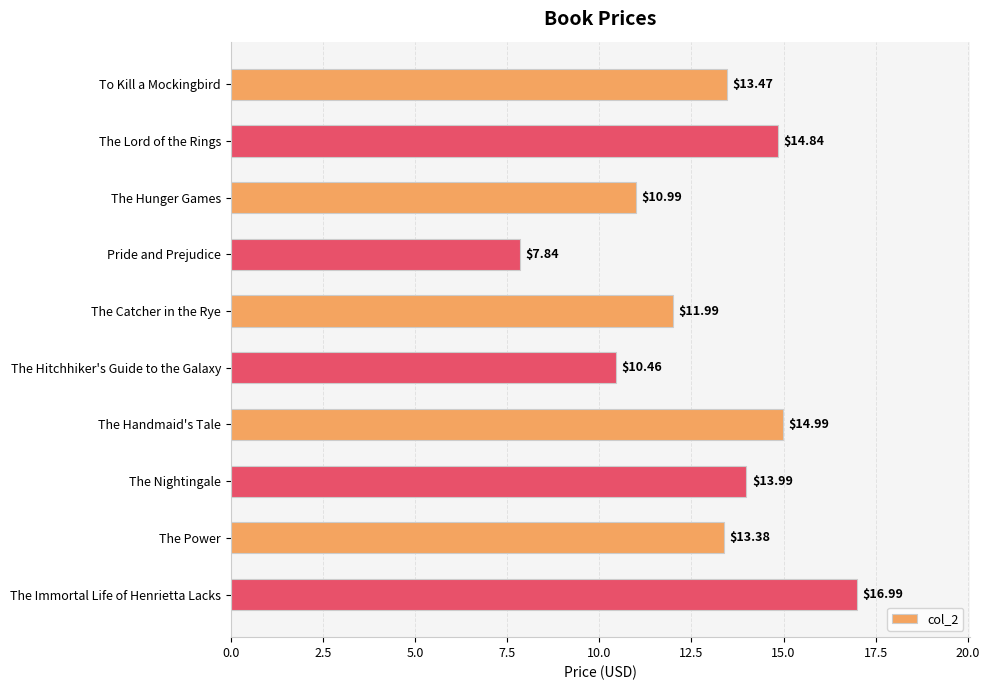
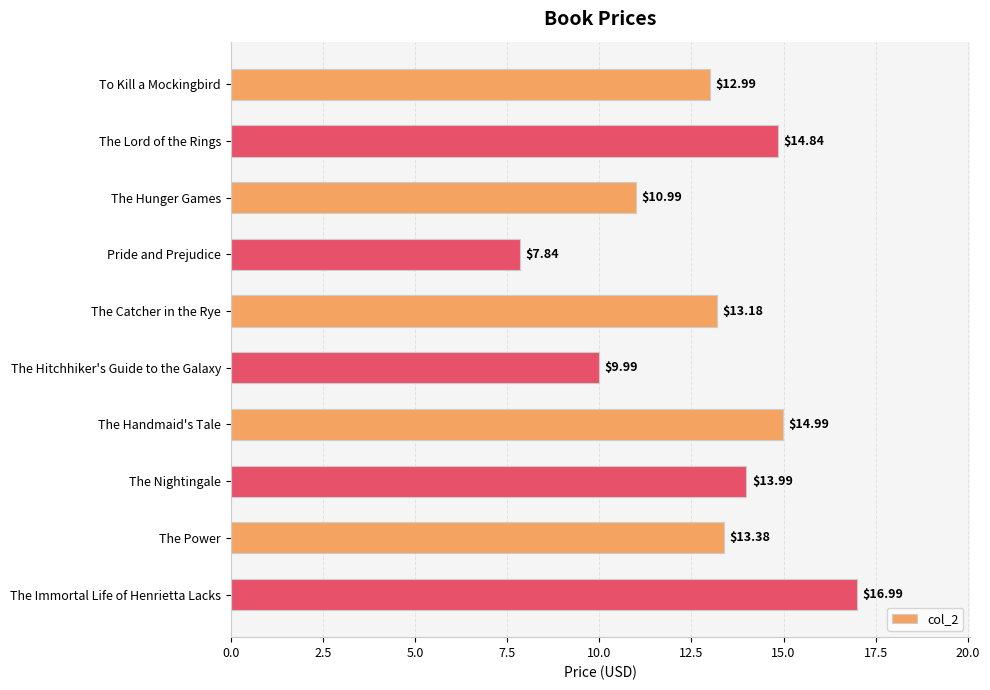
To Kill a Mockingbird: $13.47 -> $12.99
The Catcher in the Rye: $11.99 -> $13.18
The Hitchhiker's Guide to the Galaxy: $10.46 -> $9.99
